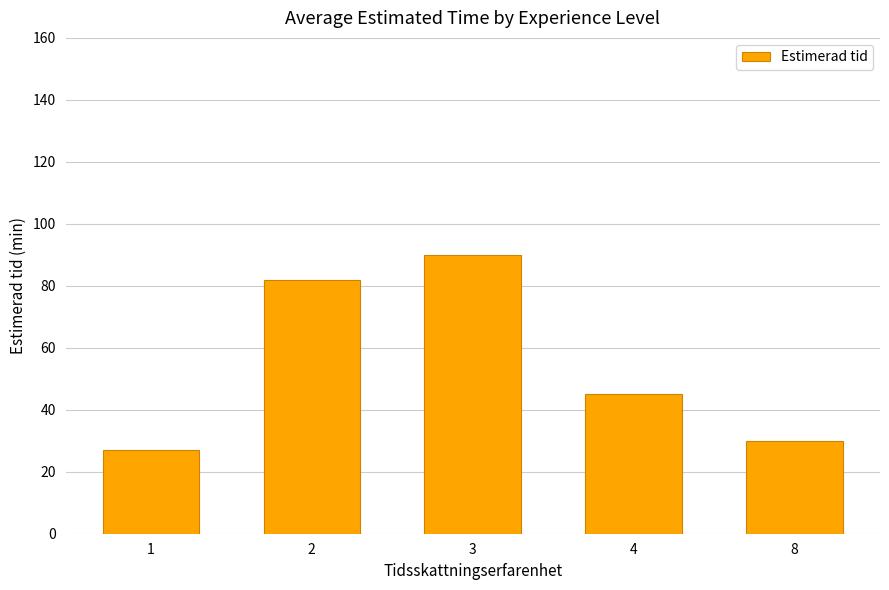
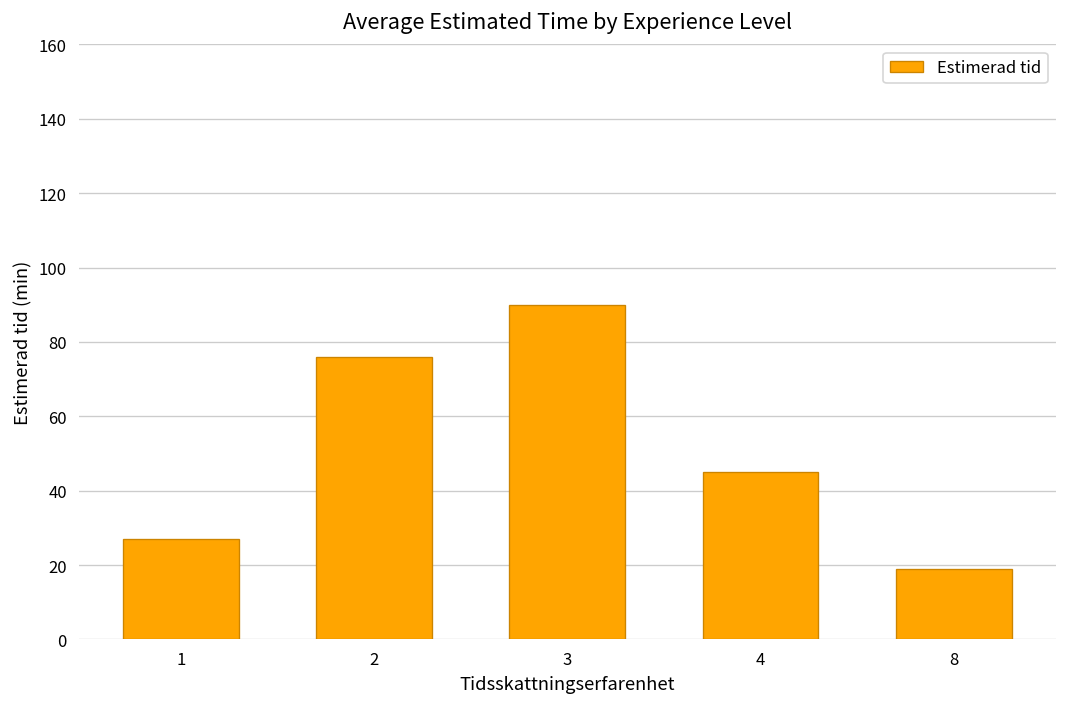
2: 82 -> 76
8: 30 -> 19
